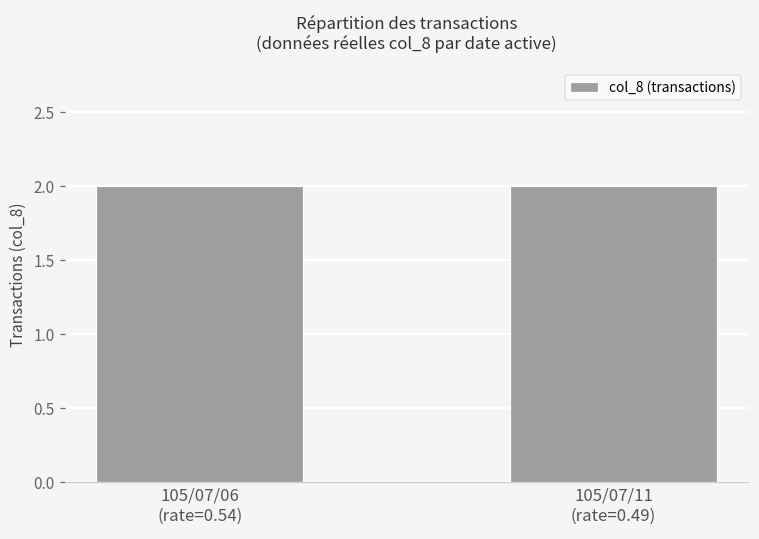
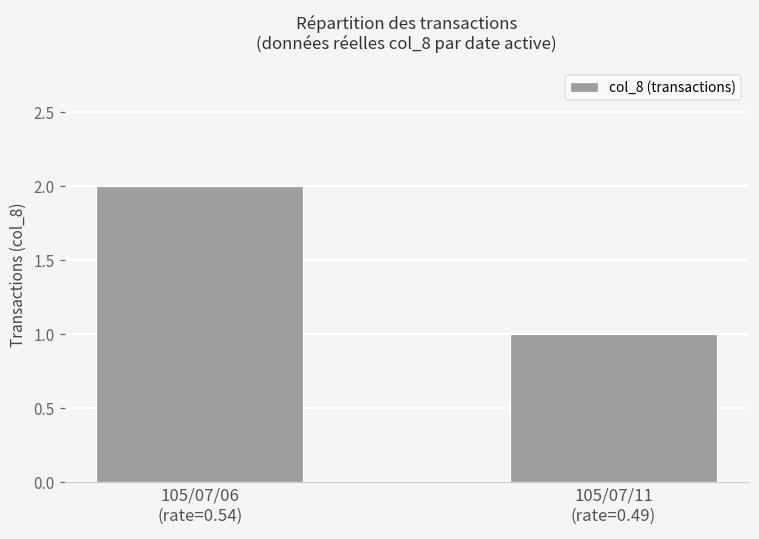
105/07/11 (rate=0.49): 2 -> 1
